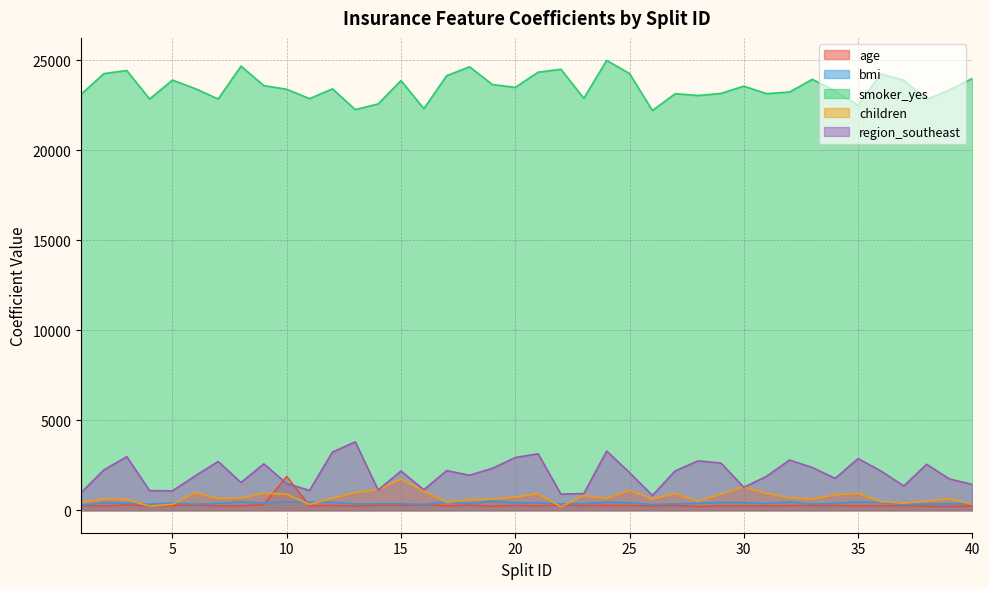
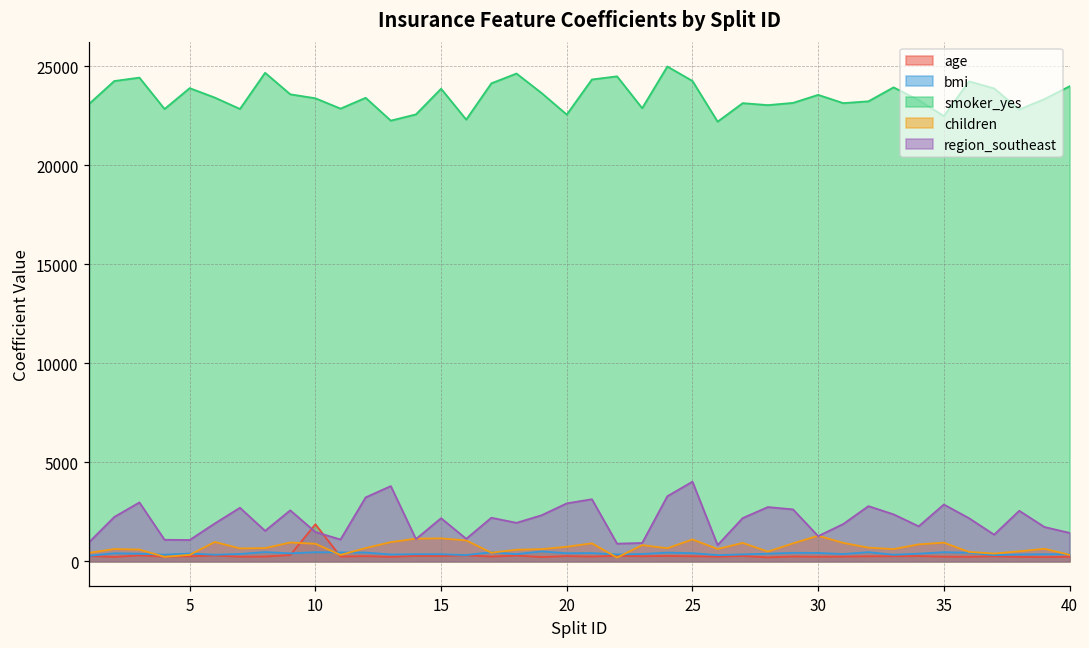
children, 15: 1700 -> 1200
smoker_yes, 20: 23500 -> 22600
region_southeast, 25: 2100 -> 4000
